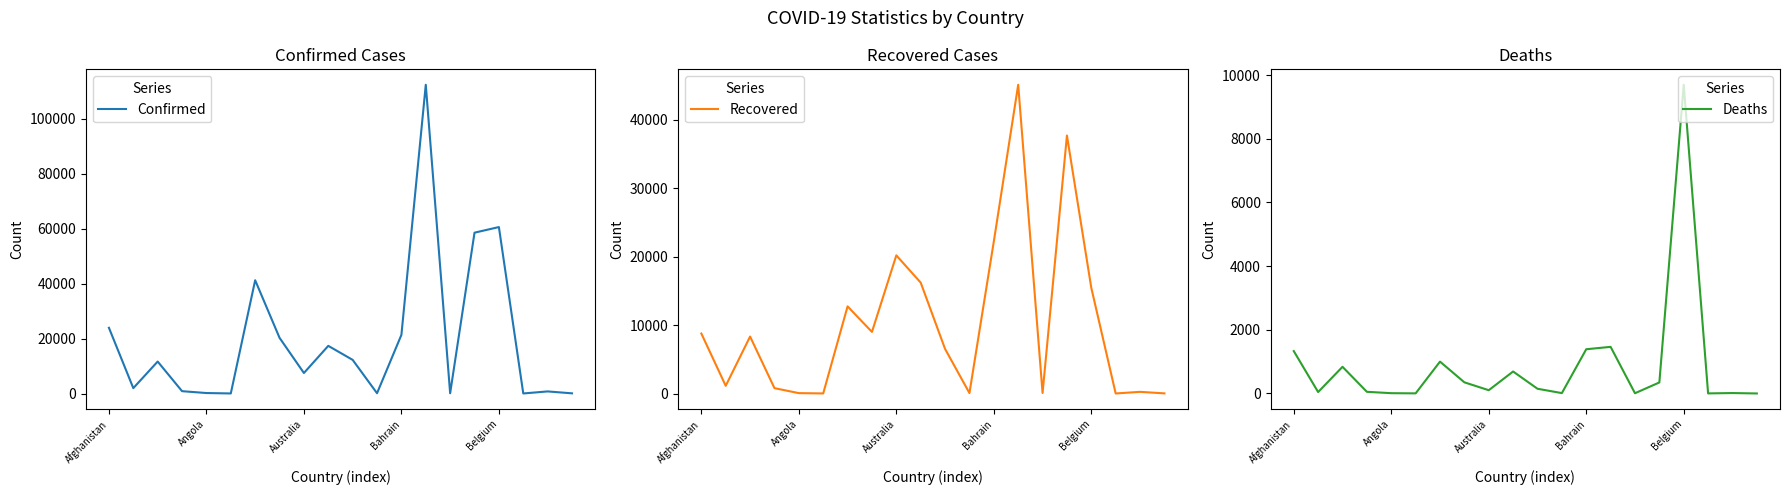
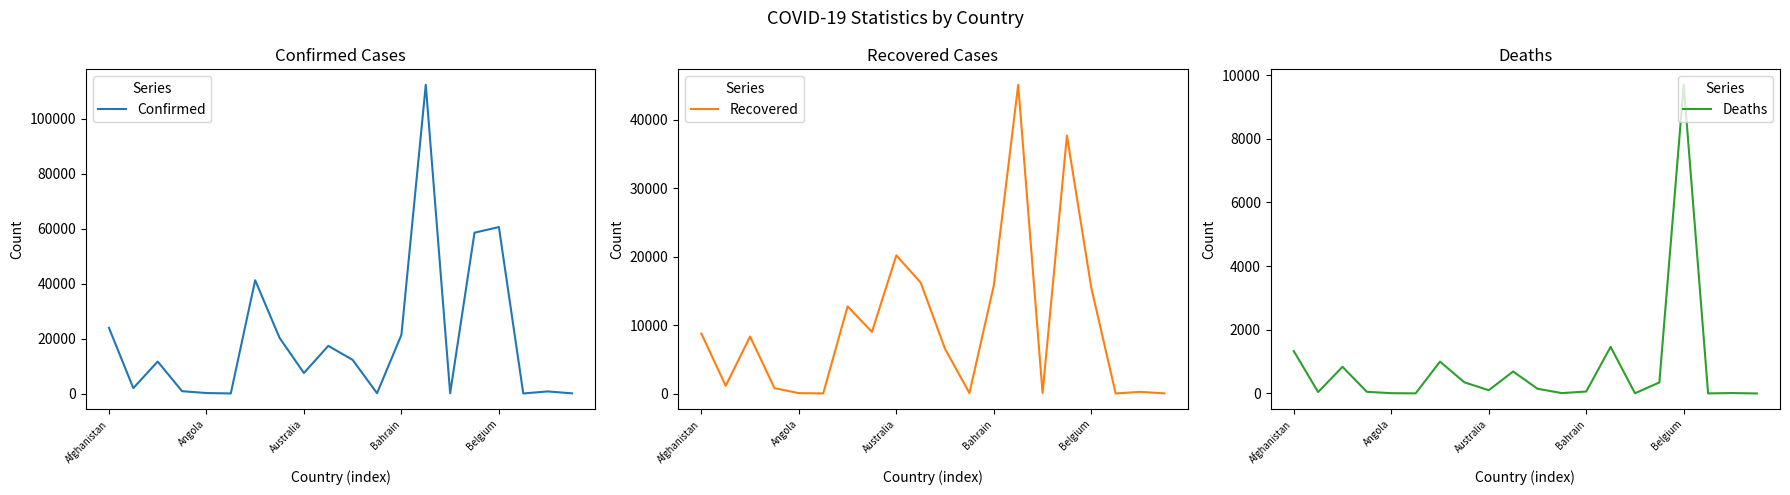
Recovered Cases, Bahrain: 22000 -> 16000
Deaths, Bahrain: 1400 -> 100
